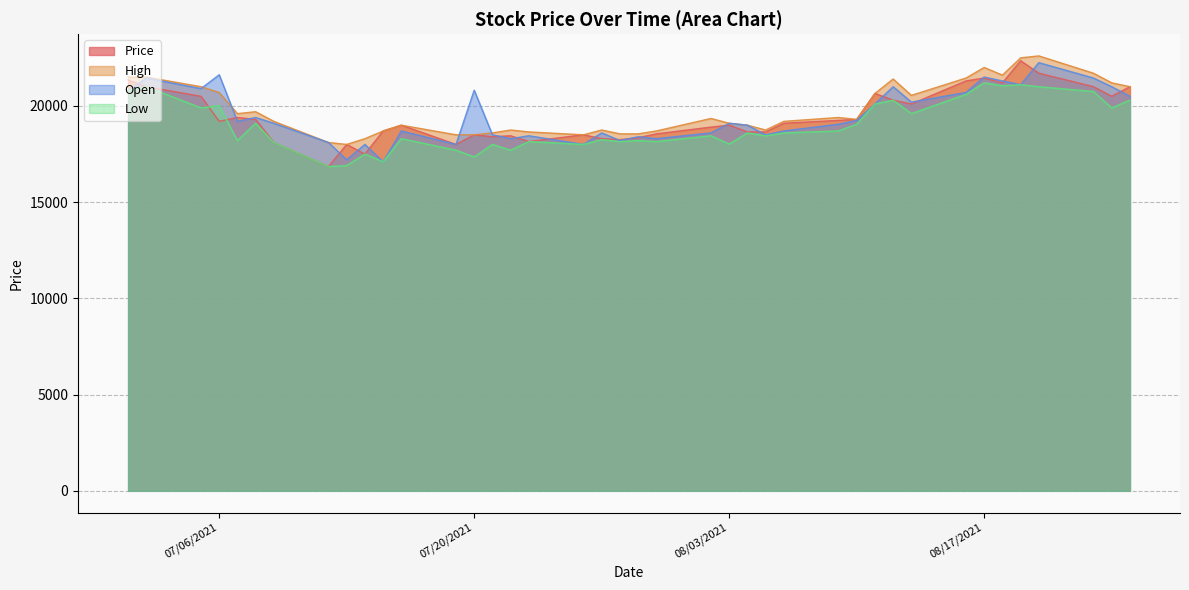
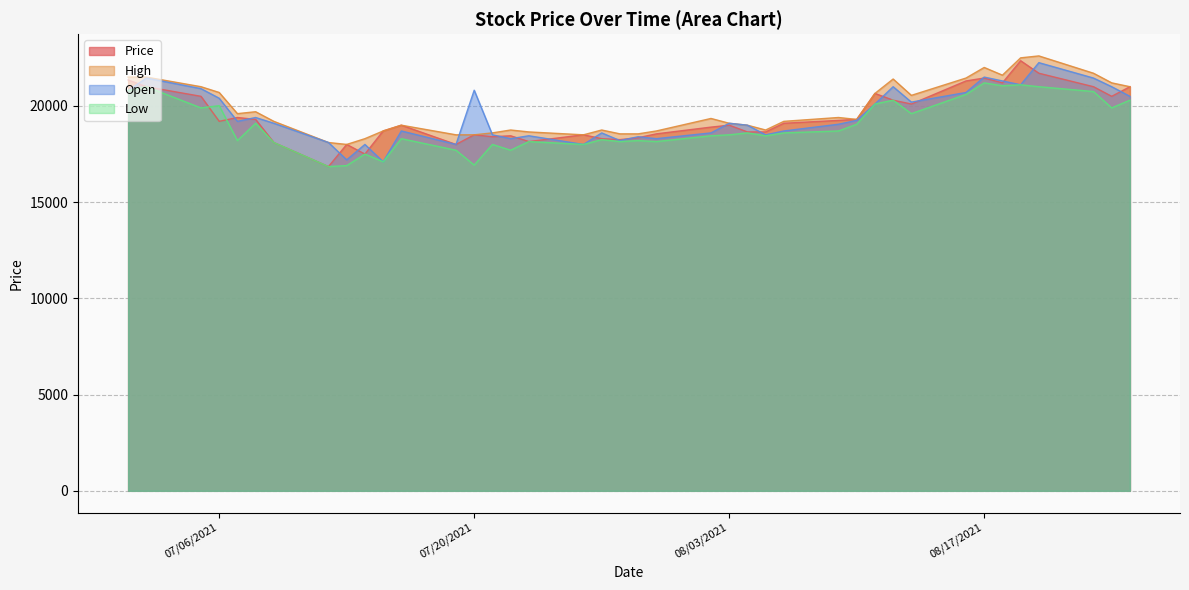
Open, 07/06/2021: 21600 -> 20400
Low, 07/20/2021: 17400 -> 16900
Low, 08/03/2021: 18000 -> 18500
